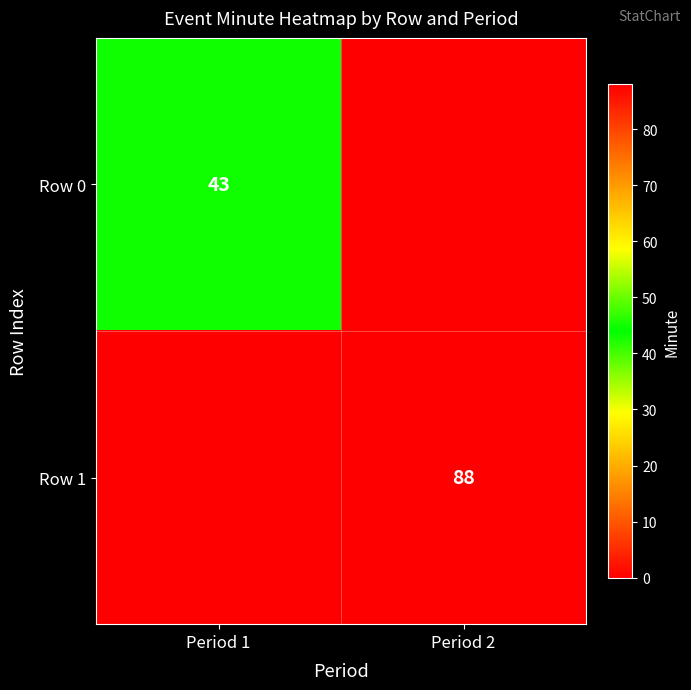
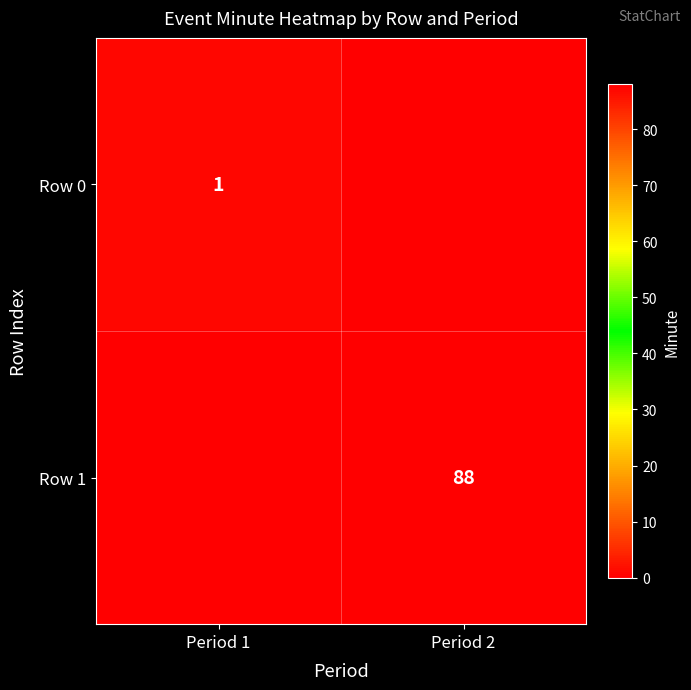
Row 0, Period 1: 43 -> 1
